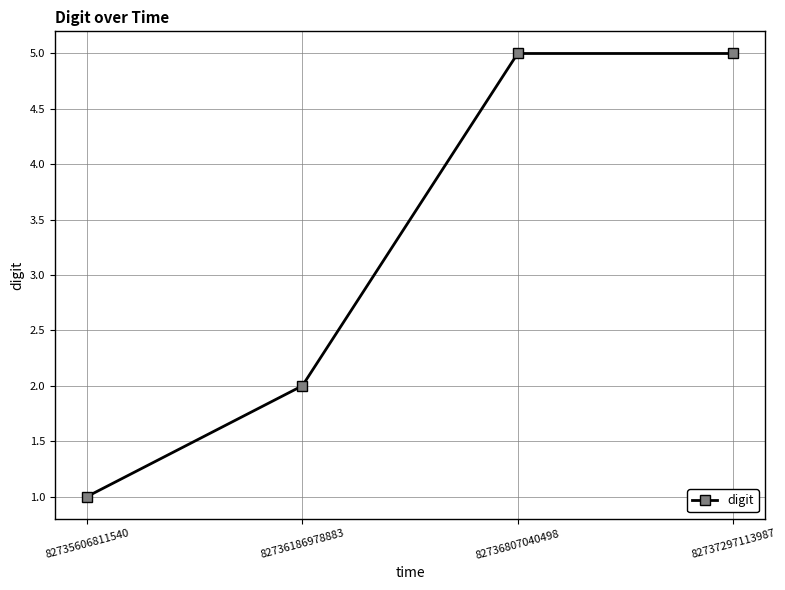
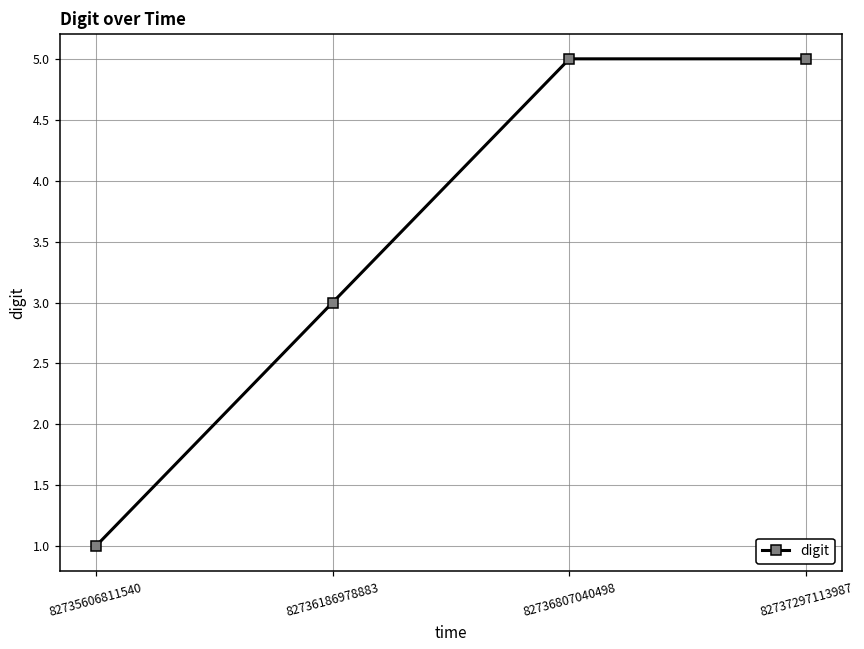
82736186978883: 2 -> 3
